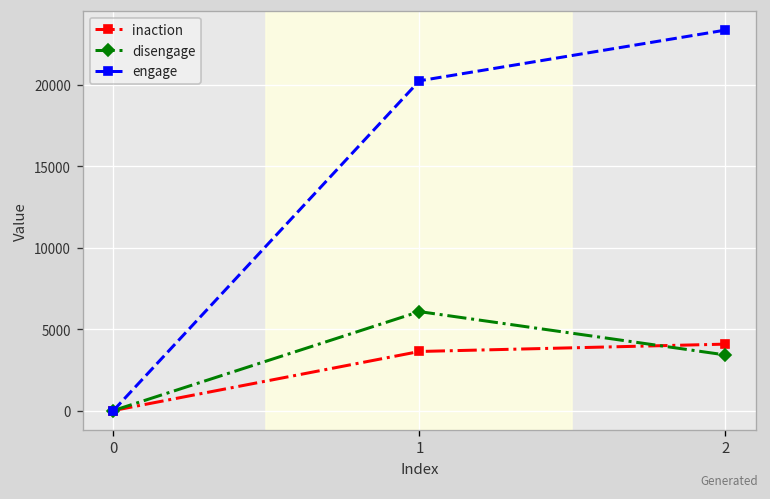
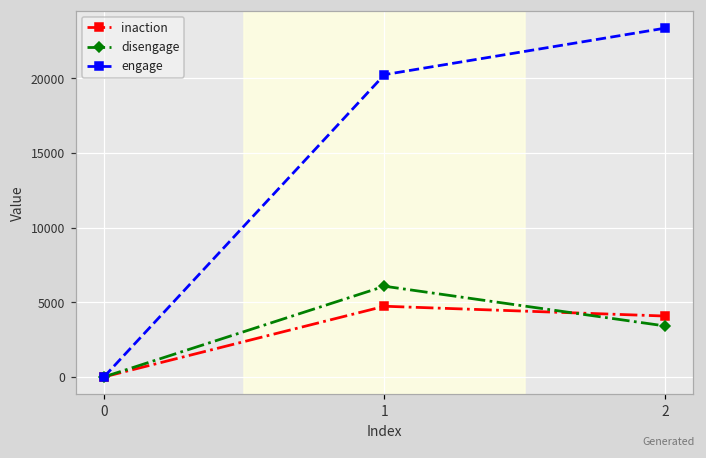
inaction, 1: 3600 -> 4700
